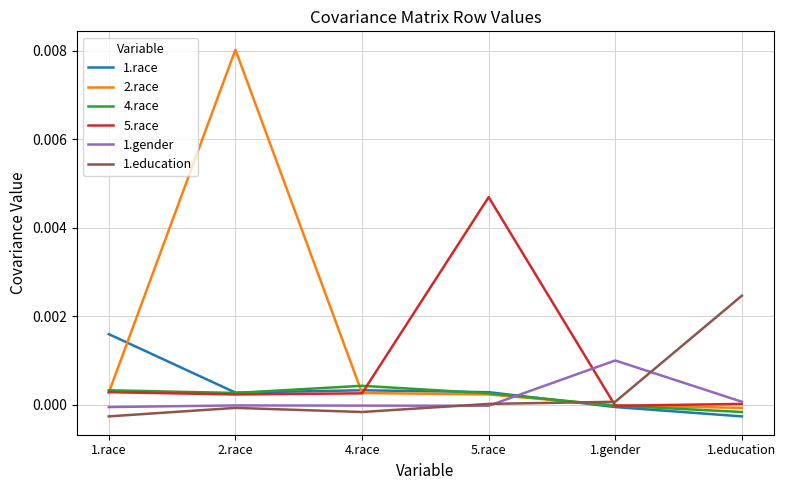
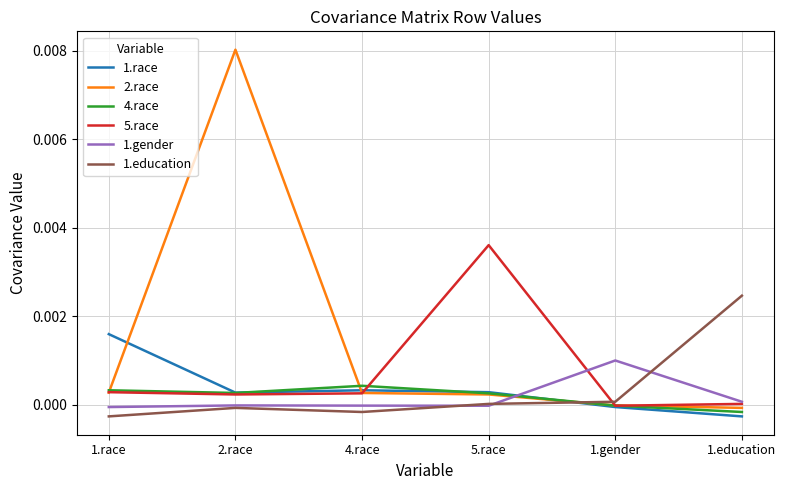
5.race, 5.race: 0.0047 -> 0.0036
